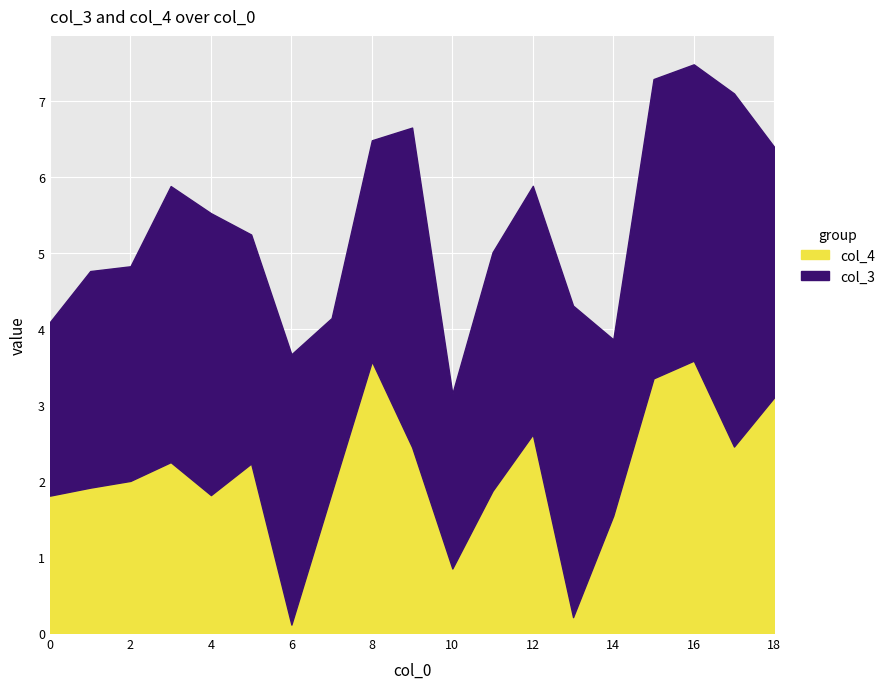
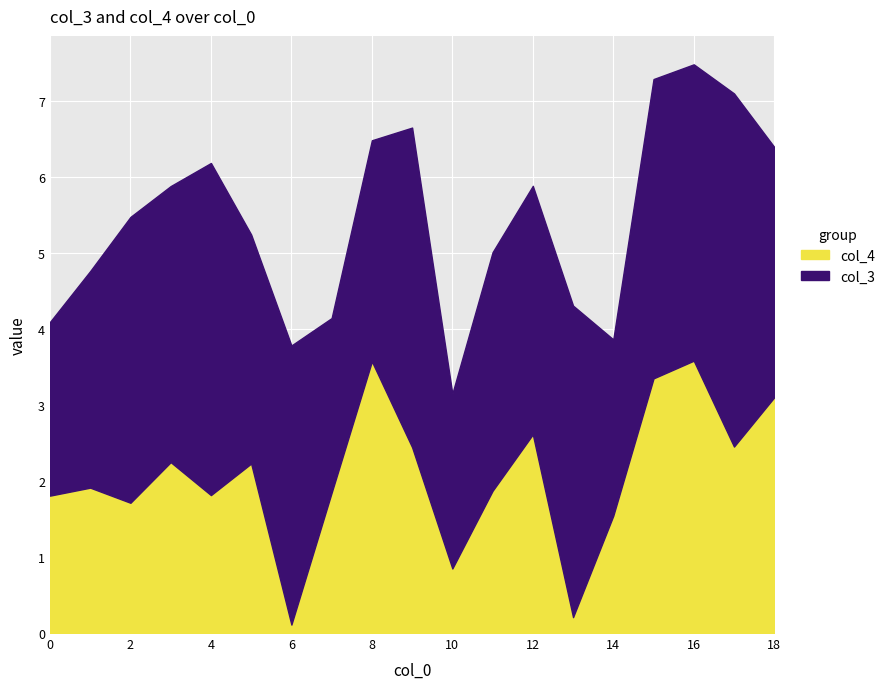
col_4, 2: 2.0 -> 1.7
col_3, 2: 2.8 -> 3.8
col_3, 4: 3.7 -> 4.4
col_3, 6: 3.6 -> 3.7
